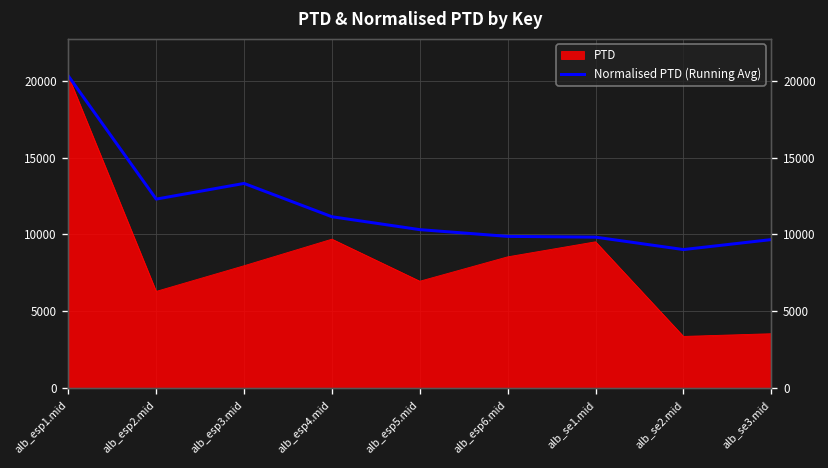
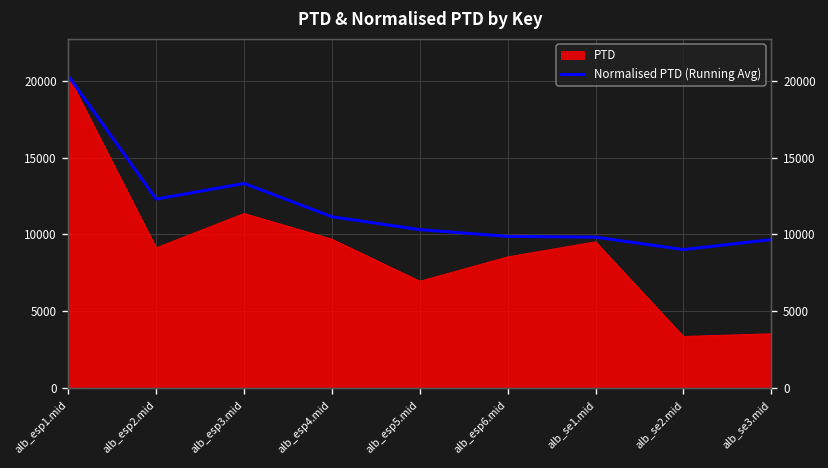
PTD, alb_esp2.mid: 6300 -> 9100
PTD, alb_esp3.mid: 8000 -> 11400
